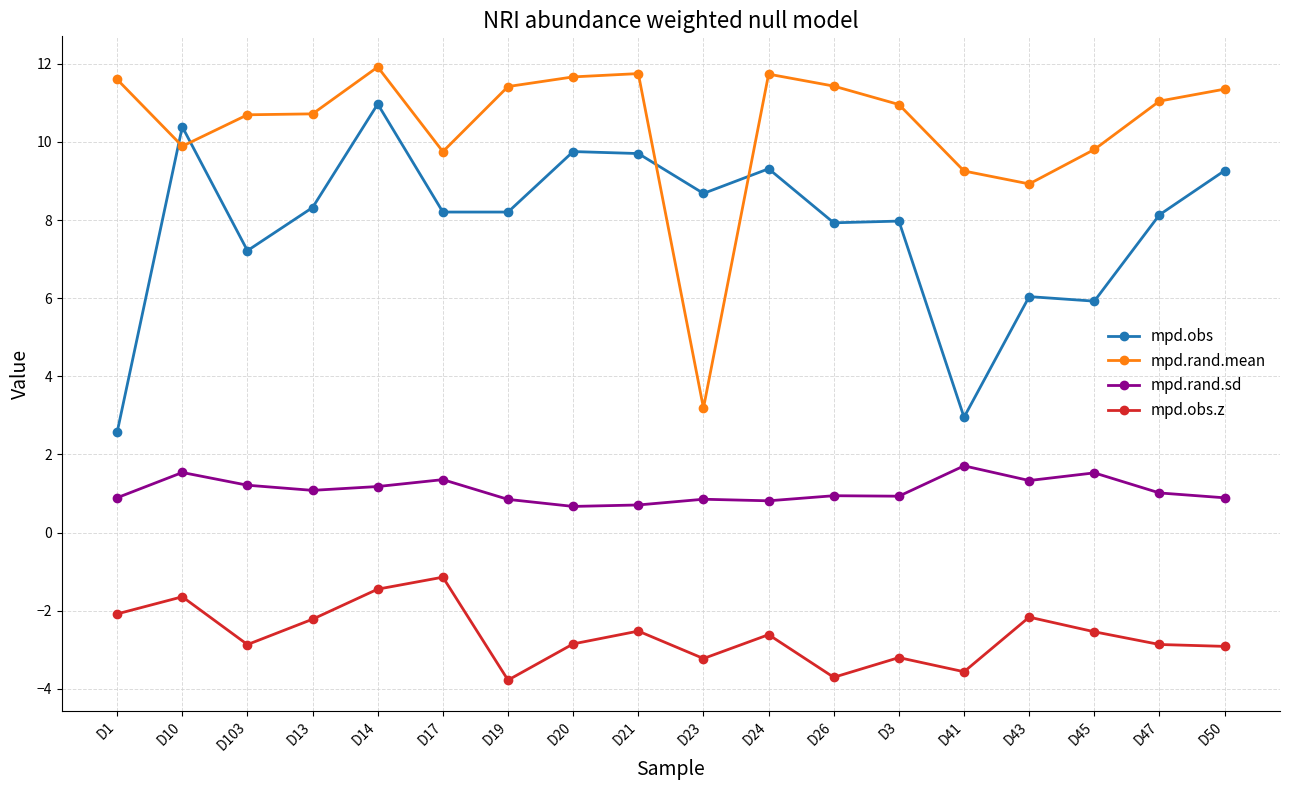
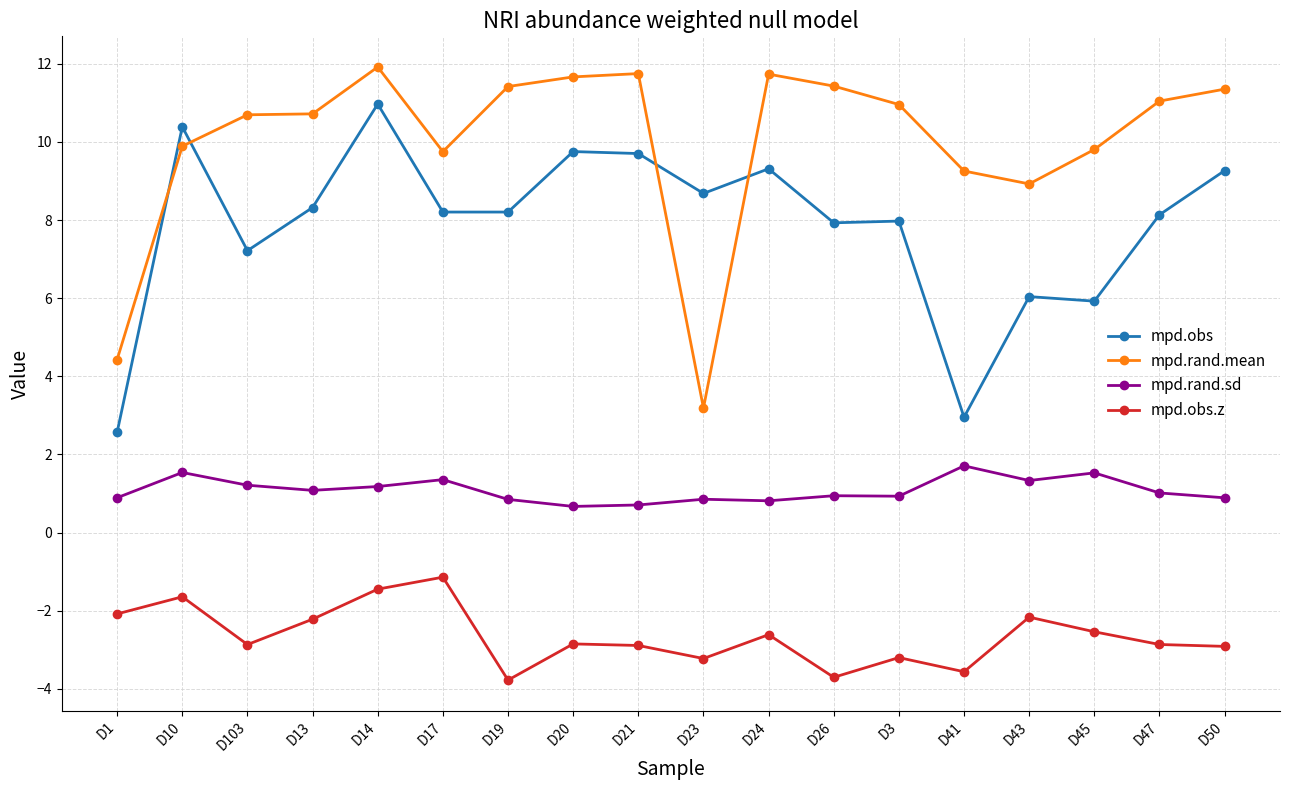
mpd.rand.mean, D1: 11.6 -> 4.4
mpd.obs.z, D21: -2.5 -> -2.9
